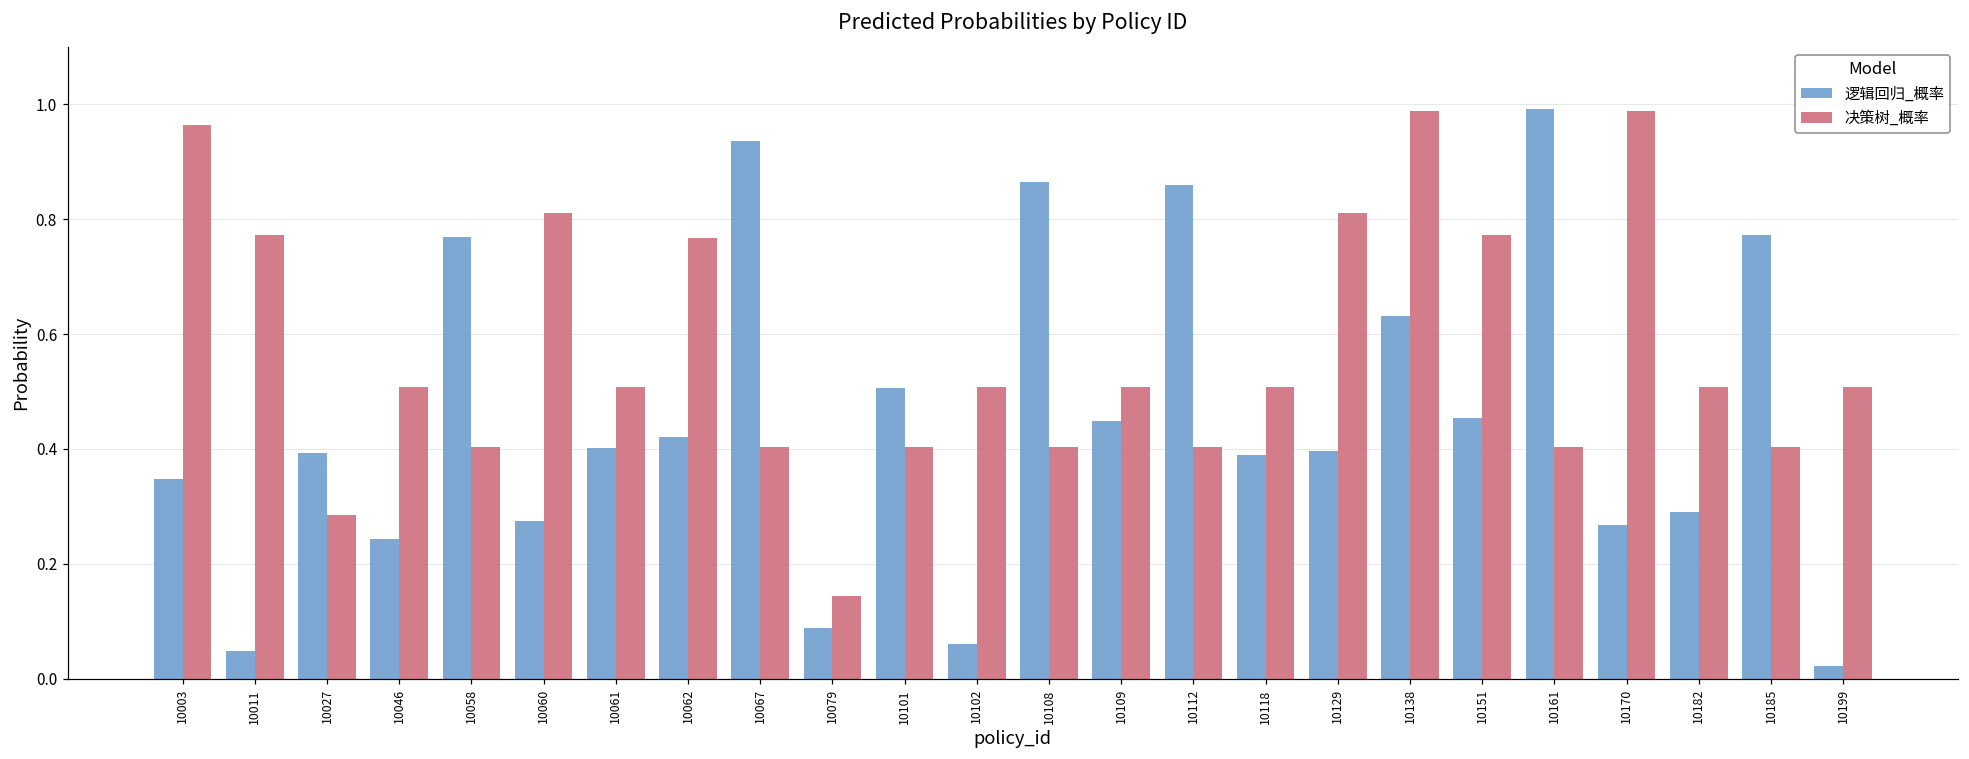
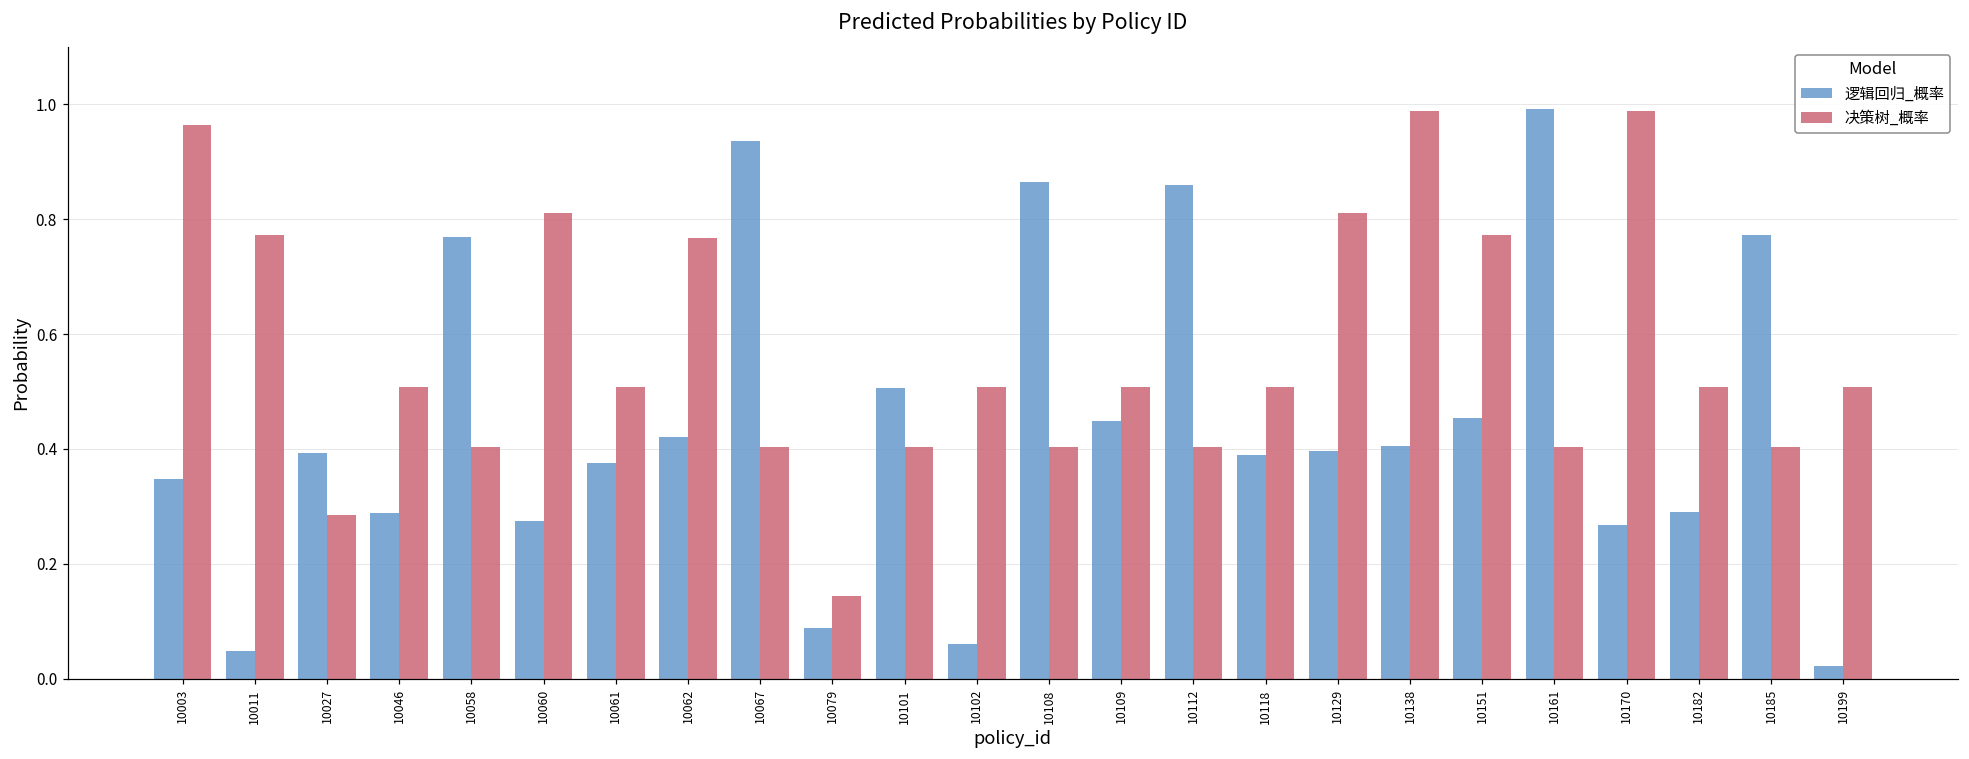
逻辑回归_概率, 10046: 0.24 -> 0.29
逻辑回归_概率, 10061: 0.40 -> 0.38
逻辑回归_概率, 10138: 0.63 -> 0.41
